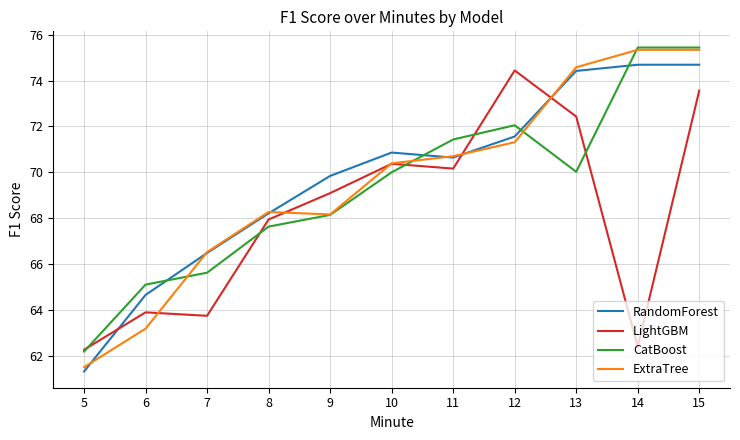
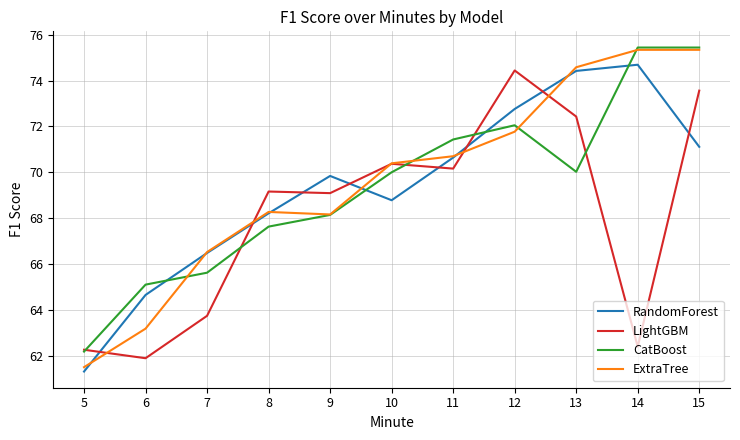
LightGBM, 6: 63.9 -> 61.9
LightGBM, 8: 67.9 -> 69.2
RandomForest, 10: 70.9 -> 68.8
RandomForest, 12: 71.6 -> 72.8
ExtraTree, 12: 71.3 -> 71.8
RandomForest, 15: 74.7 -> 71.1
